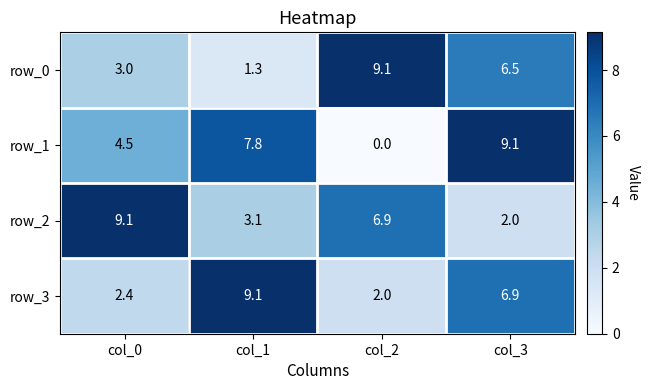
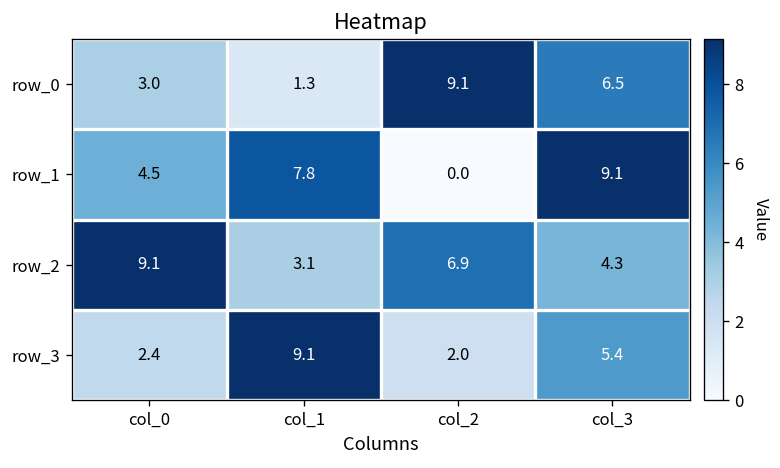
row_2, col_3: 2.0 -> 4.3
row_3, col_3: 6.9 -> 5.4
